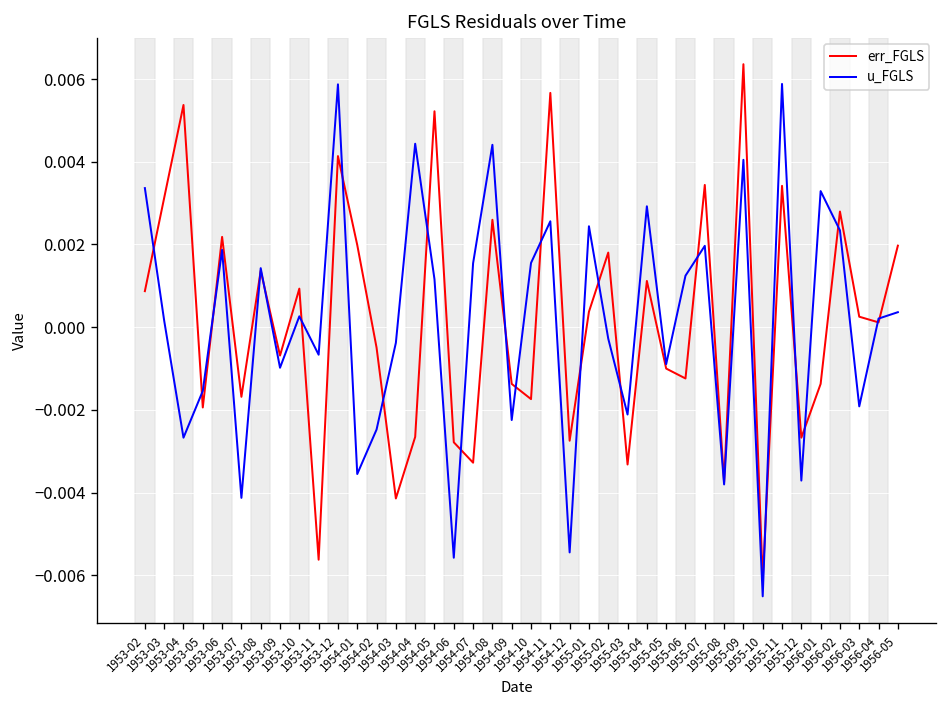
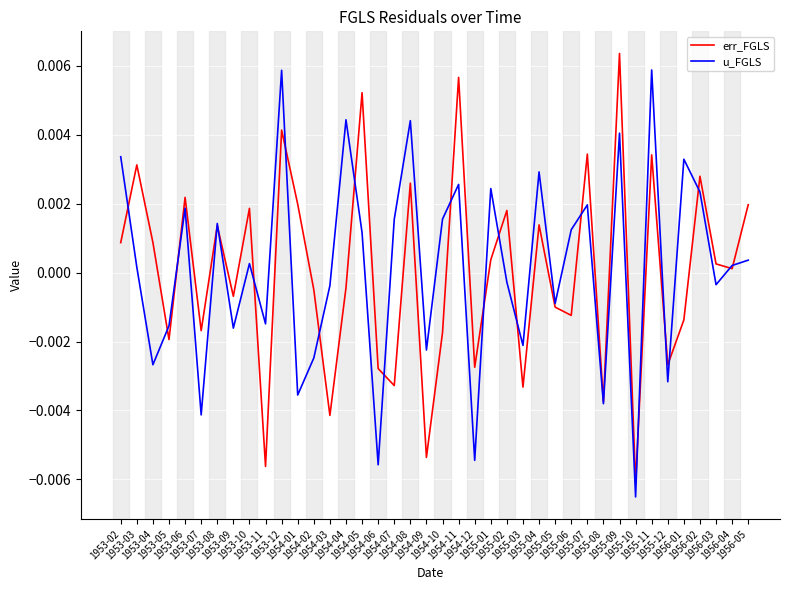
err_FGLS, 1953-04: 0.0054 -> 0.0009
u_FGLS, 1953-09: -0.0010 -> -0.0016
err_FGLS, 1953-10: 0.0009 -> 0.0019
u_FGLS, 1953-11: -0.0007 -> -0.0015
err_FGLS, 1954-04: -0.0027 -> -0.0004
err_FGLS, 1954-09: -0.0014 -> -0.0054
err_FGLS, 1955-04: 0.0011 -> 0.0014
u_FGLS, 1955-12: -0.0037 -> -0.0032
u_FGLS, 1956-03: -0.0019 -> -0.0003
